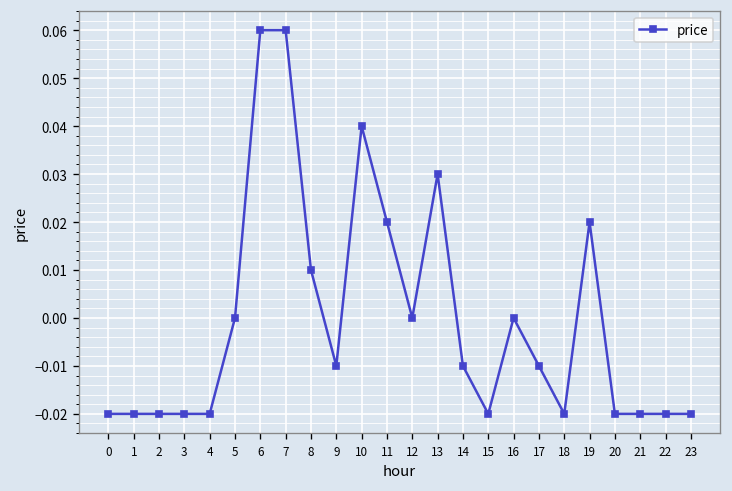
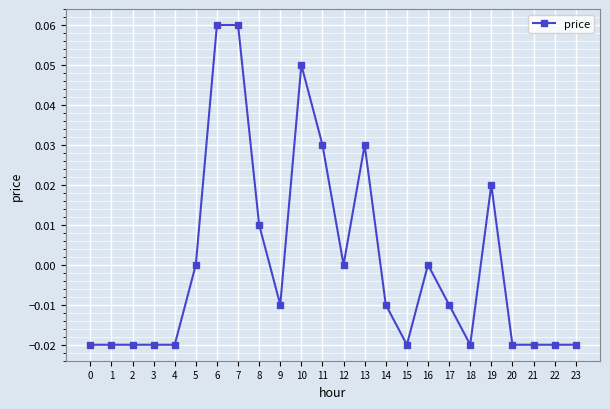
10: 0.04 -> 0.05
11: 0.02 -> 0.03
